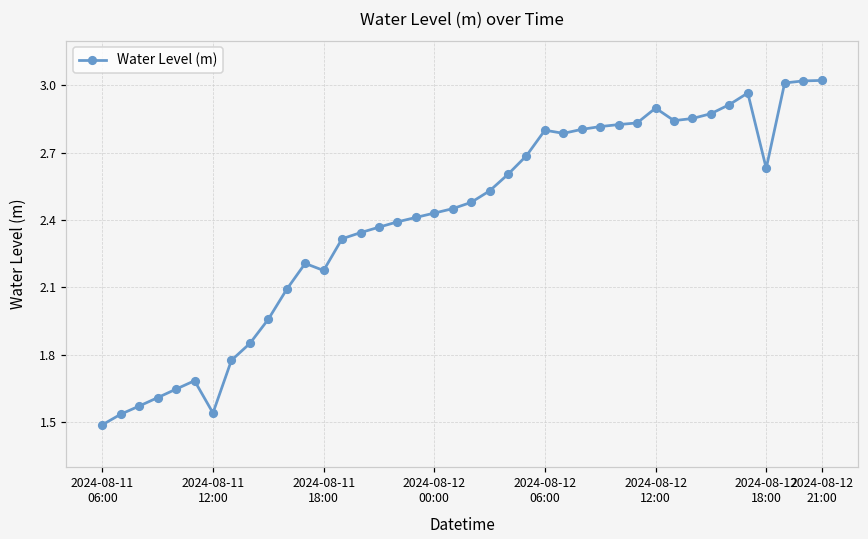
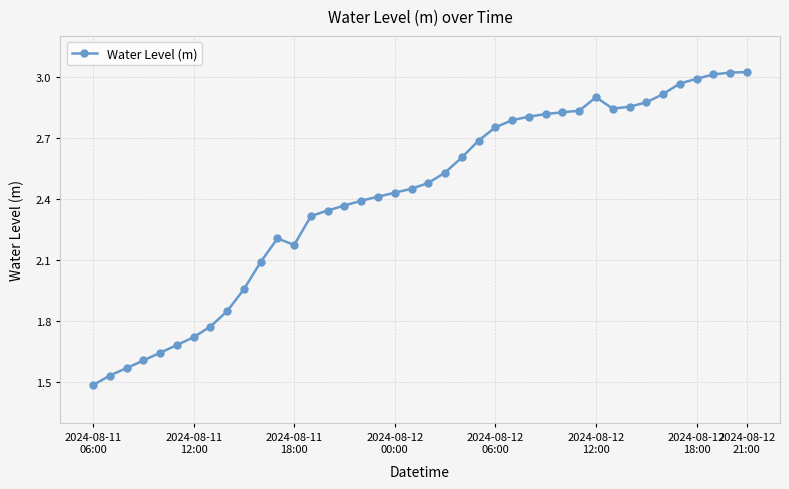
2024-08-11 12:00: 1.54 -> 1.72
2024-08-12 06:00: 2.80 -> 2.75
2024-08-12 18:00: 2.63 -> 2.99
